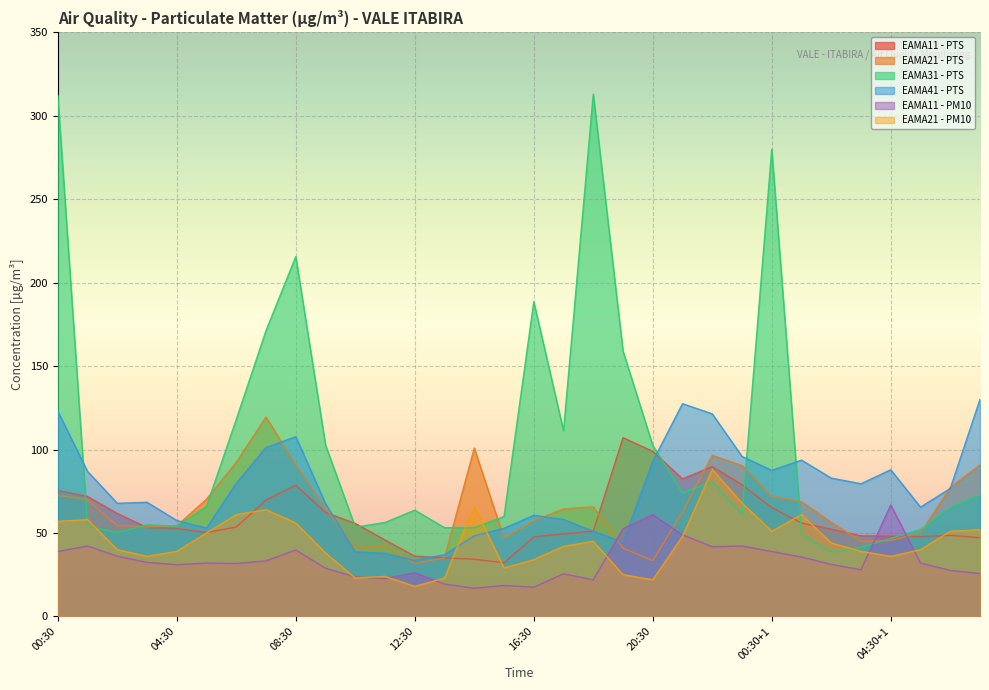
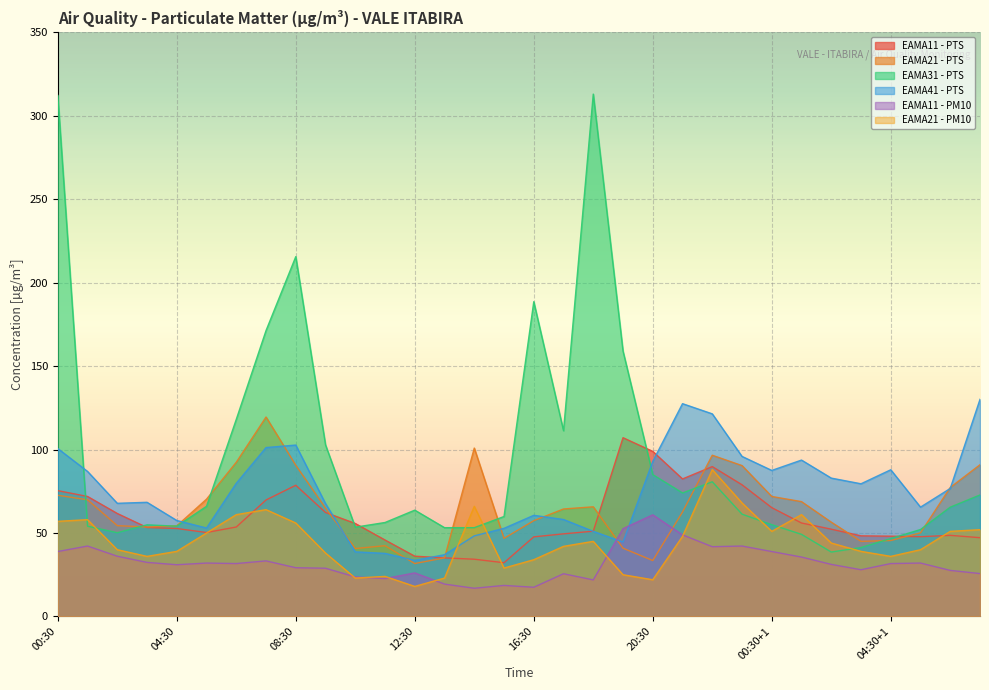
EAMA41 - PTS, 00:30: 123 -> 101
EAMA41 - PTS, 08:30: 108 -> 103
EAMA11 - PM10, 08:30: 40 -> 29
EAMA31 - PTS, 20:30: 103 -> 85
EAMA31 - PTS, 00:30+1: 280 -> 55
EAMA11 - PM10, 04:30+1: 67 -> 32
